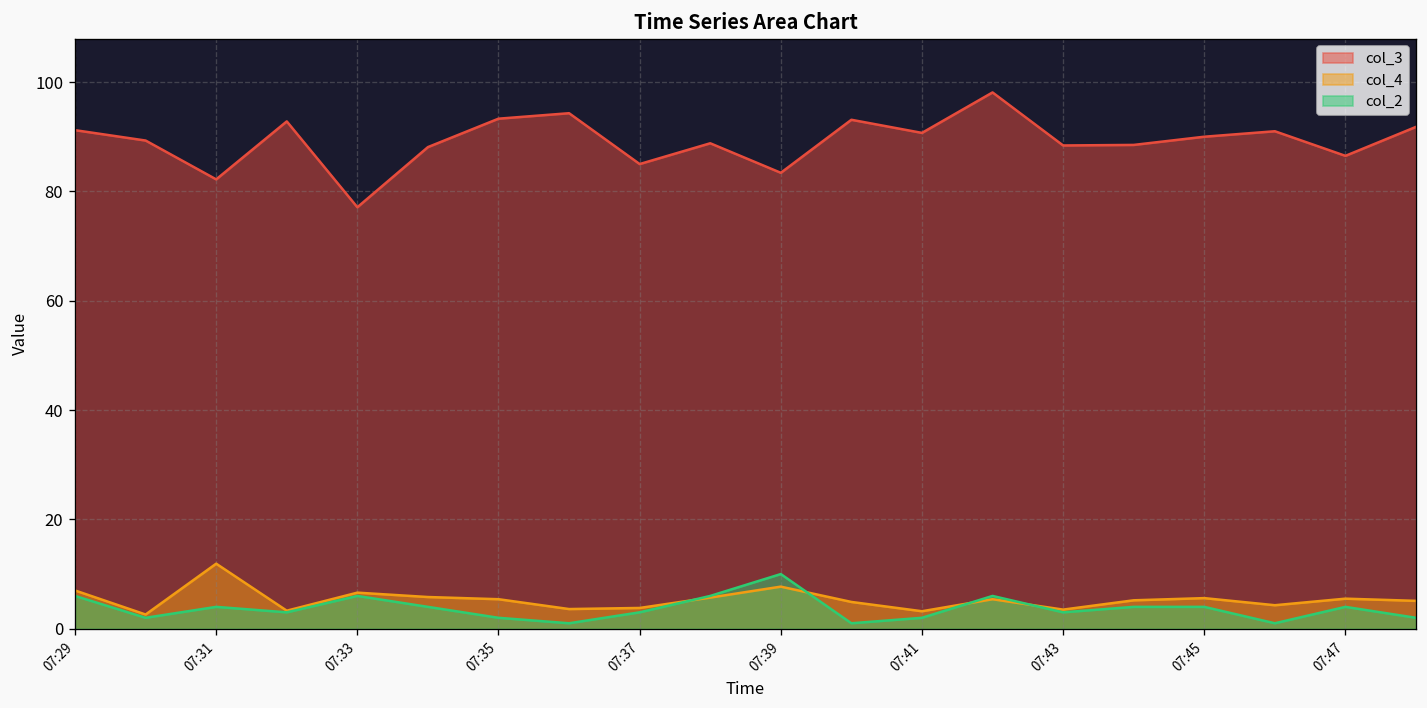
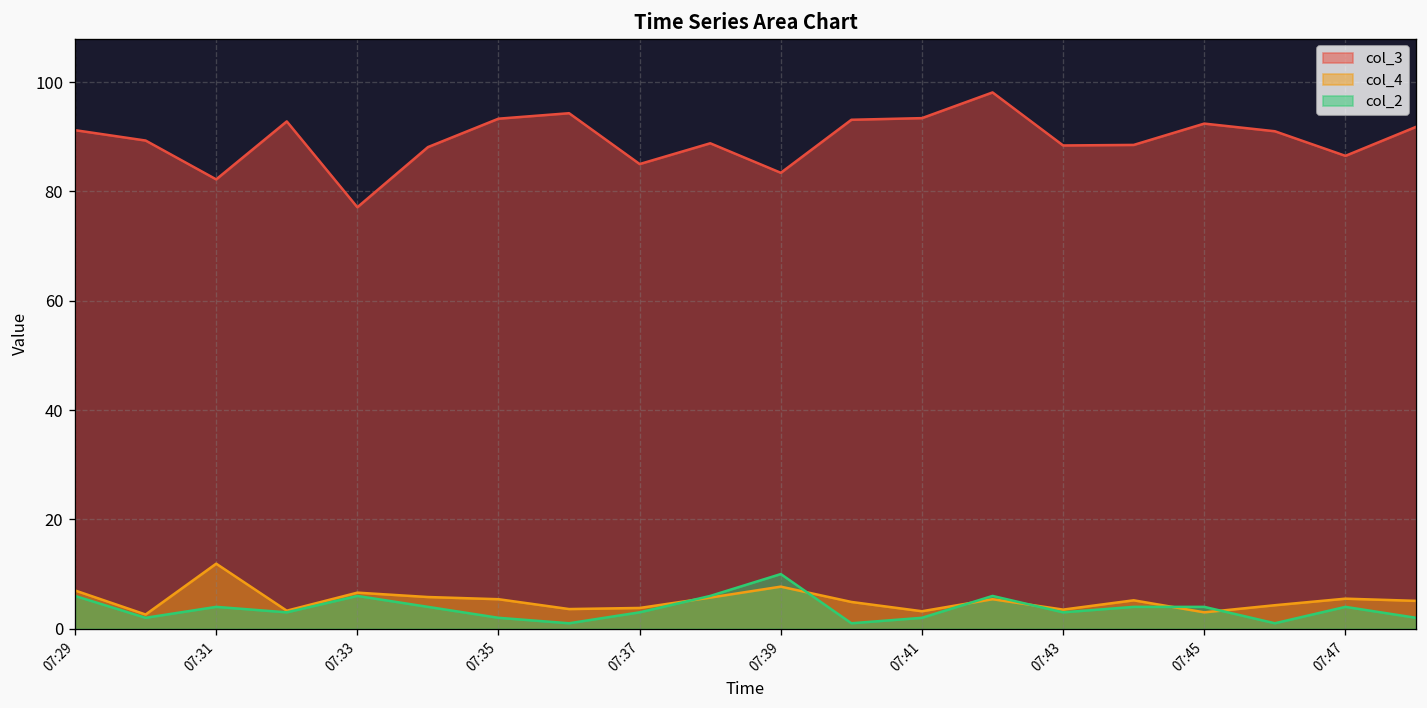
col_3, 07:41: 91 -> 93
col_3, 07:45: 90 -> 92
col_4, 07:45: 6 -> 3
